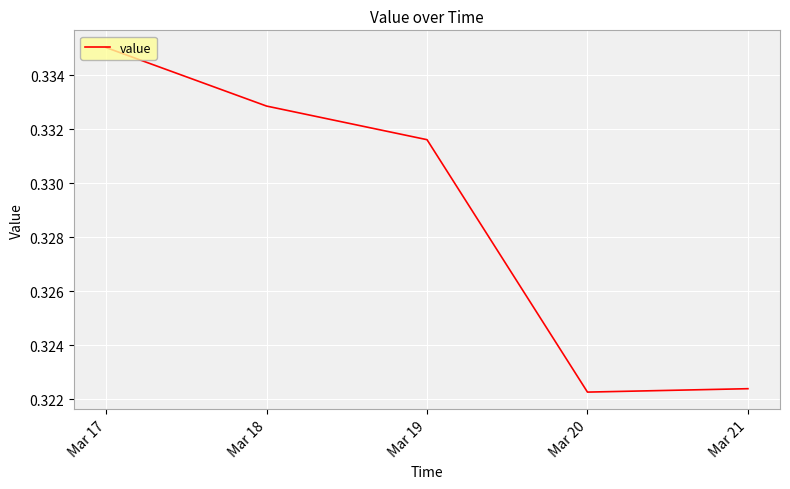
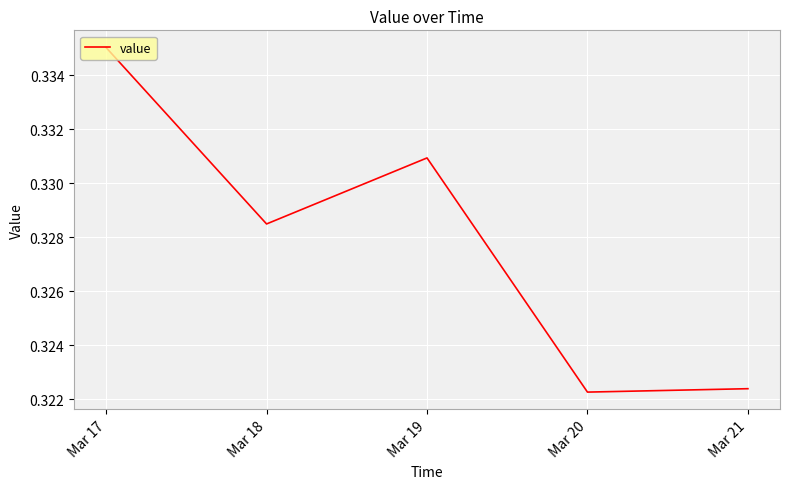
Mar 18: 0.3329 -> 0.3285
Mar 19: 0.3316 -> 0.3309
